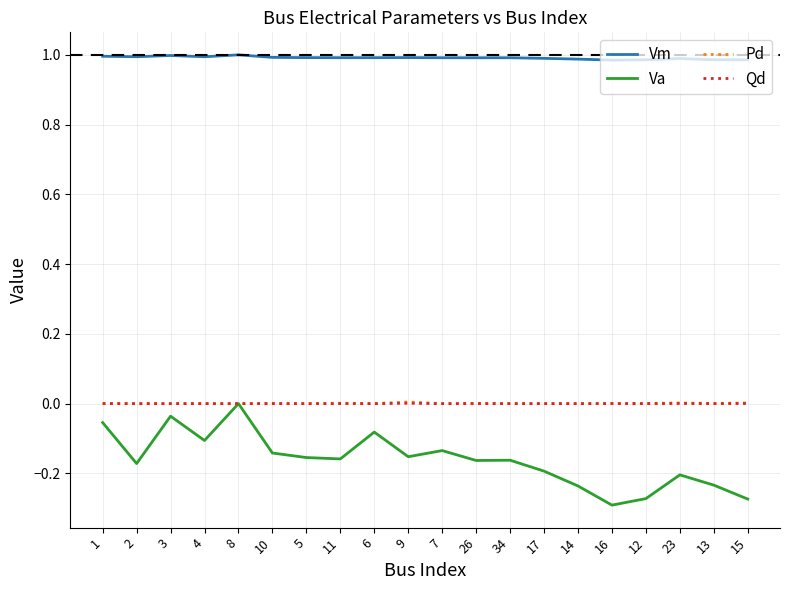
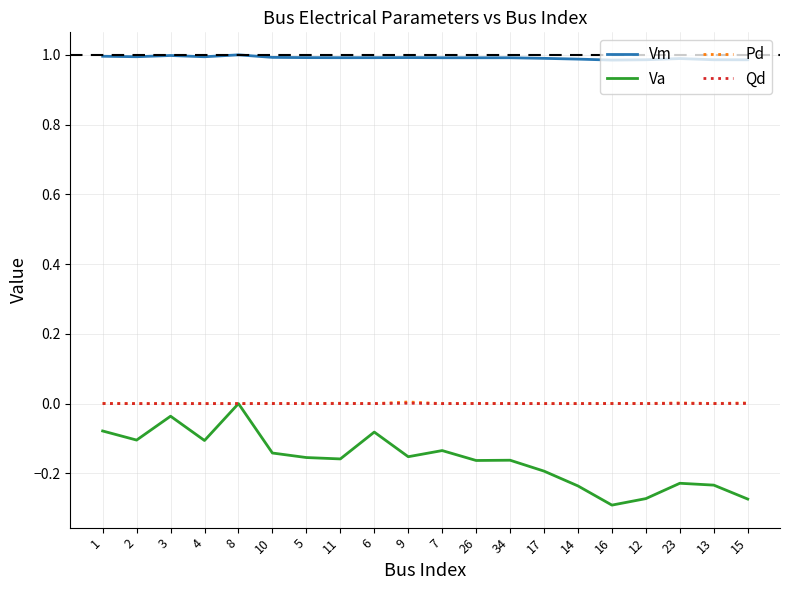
Va, 1: -0.05 -> -0.08
Va, 2: -0.17 -> -0.10
Va, 23: -0.20 -> -0.23
